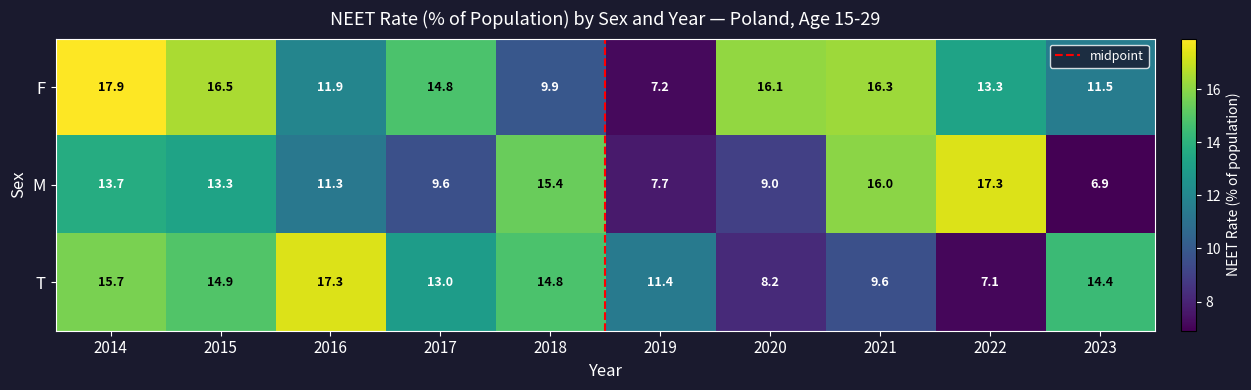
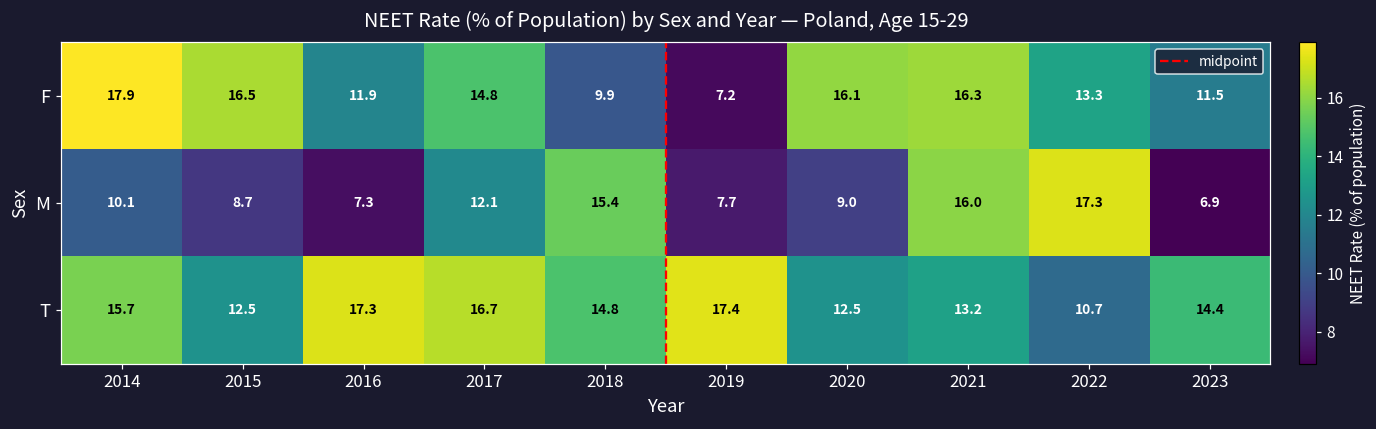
M, 2014: 13.7 -> 10.1
M, 2015: 13.3 -> 8.7
M, 2016: 11.3 -> 7.3
M, 2017: 9.6 -> 12.1
T, 2015: 14.9 -> 12.5
T, 2017: 13.0 -> 16.7
T, 2019: 11.4 -> 17.4
T, 2020: 8.2 -> 12.5
T, 2021: 9.6 -> 13.2
T, 2022: 7.1 -> 10.7
